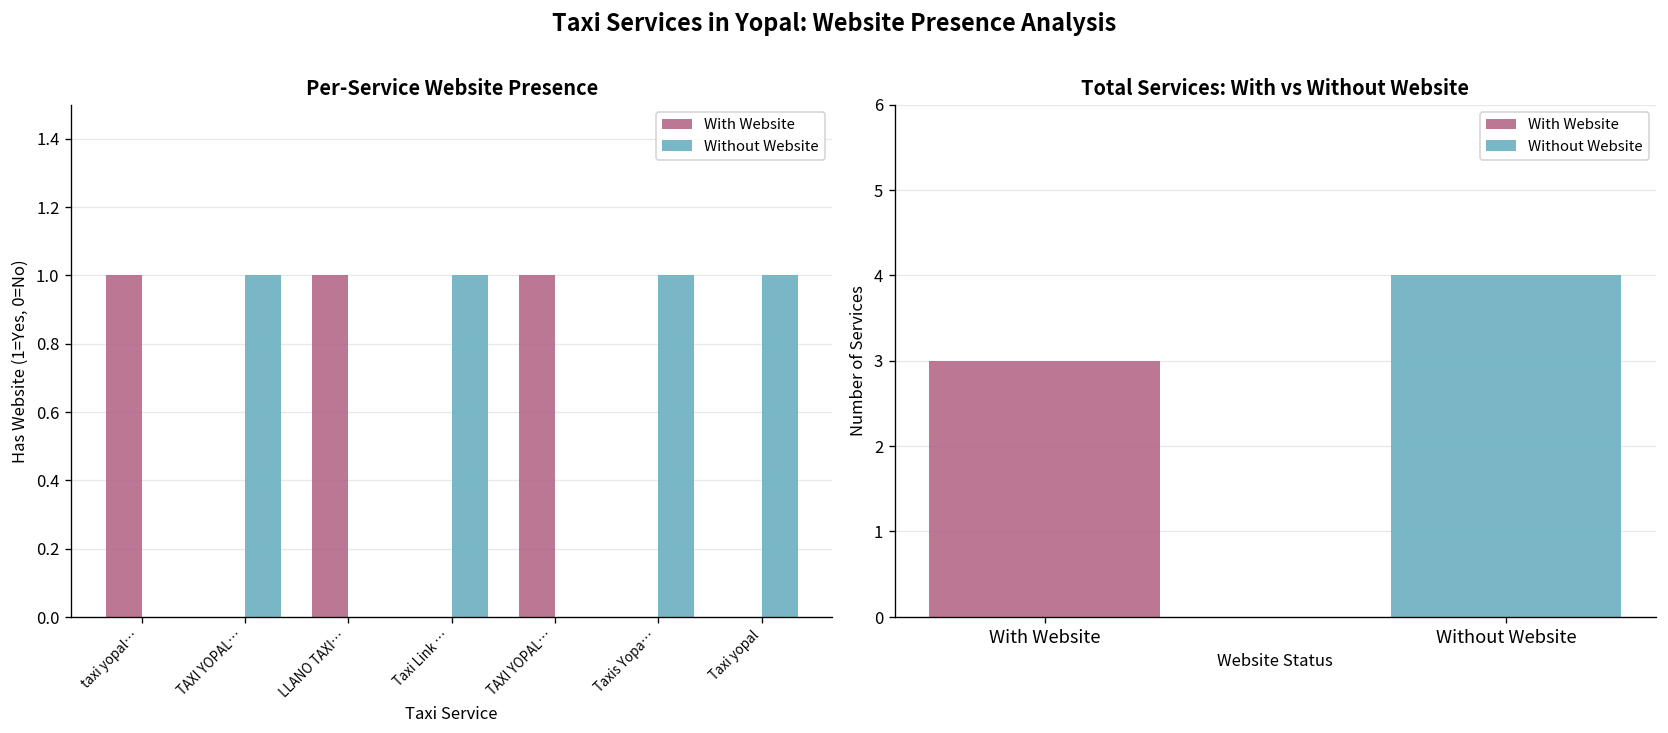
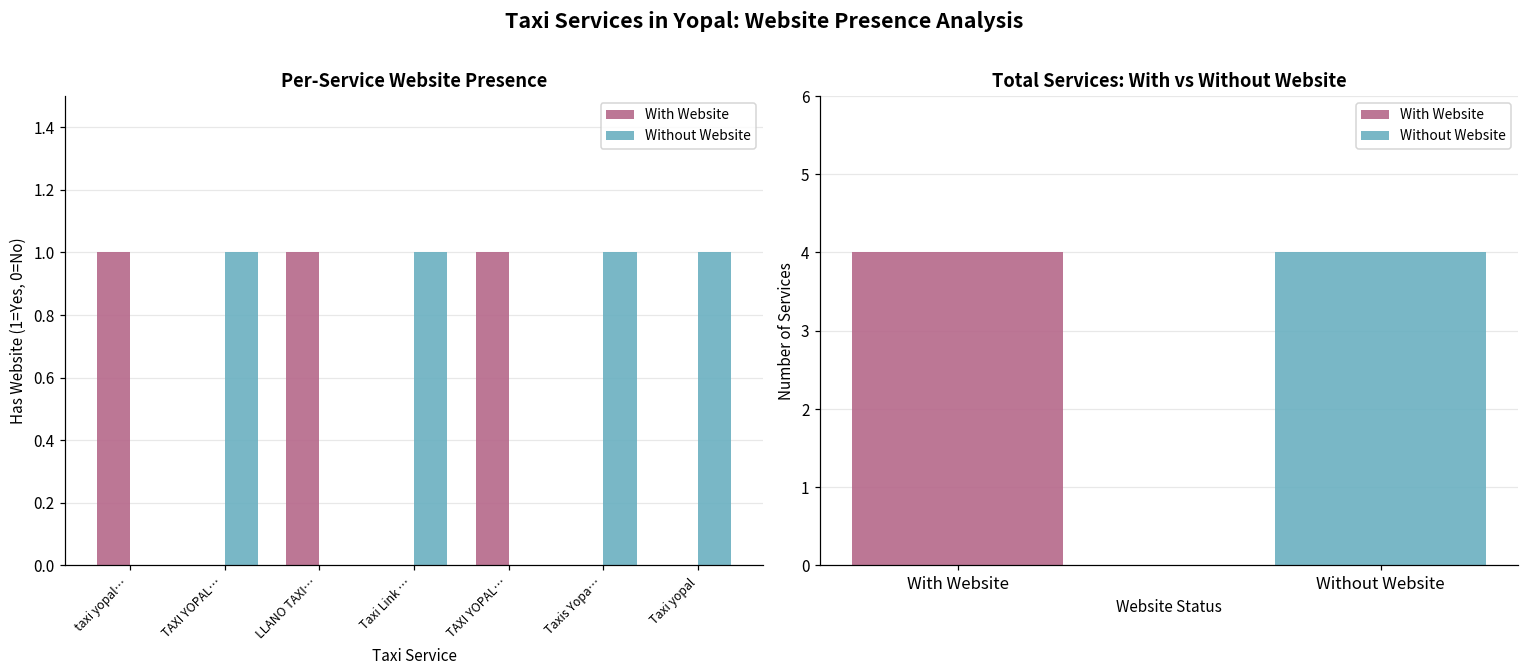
Total Services: With vs Without Website, With Website: 3 -> 4
